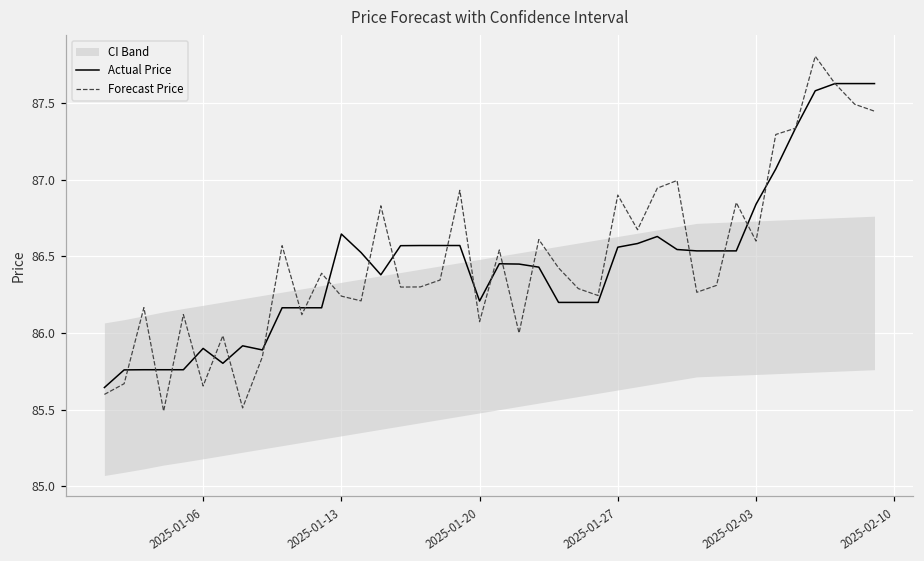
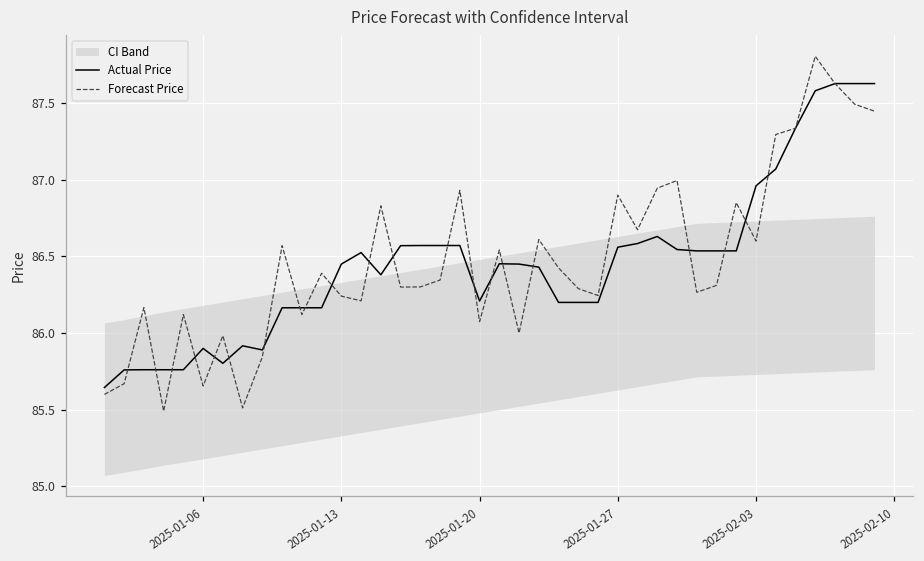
Actual Price, 2025-01-13: 86.65 -> 86.45
Actual Price, 2025-02-03: 86.84 -> 86.96
